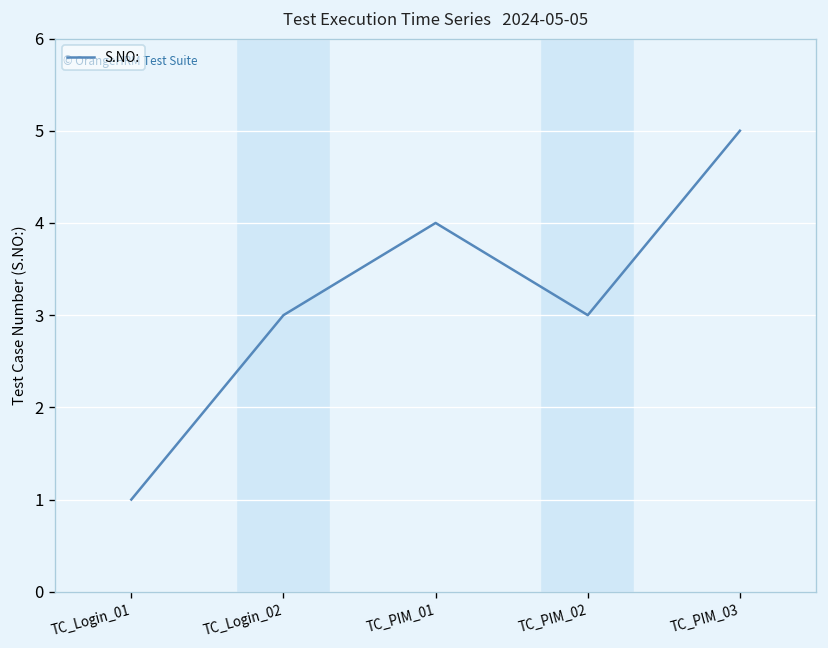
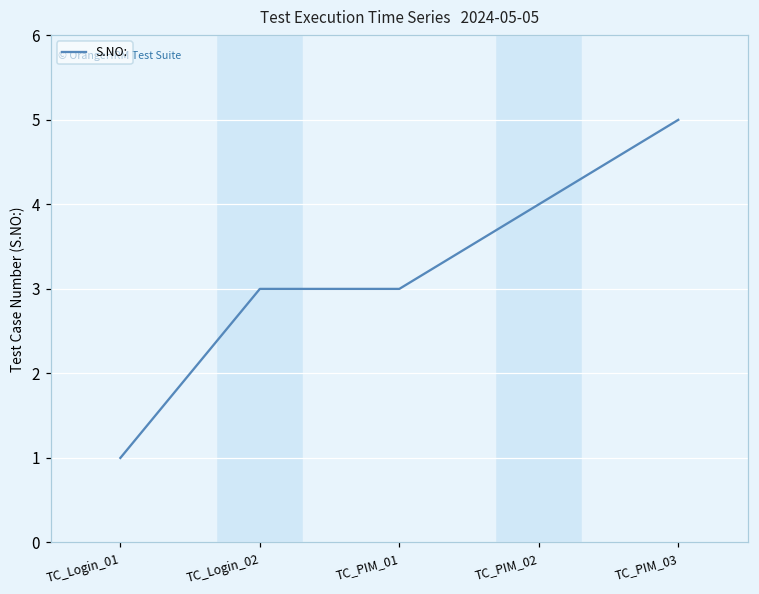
TC_PIM_01: 4 -> 3
TC_PIM_02: 3 -> 4
